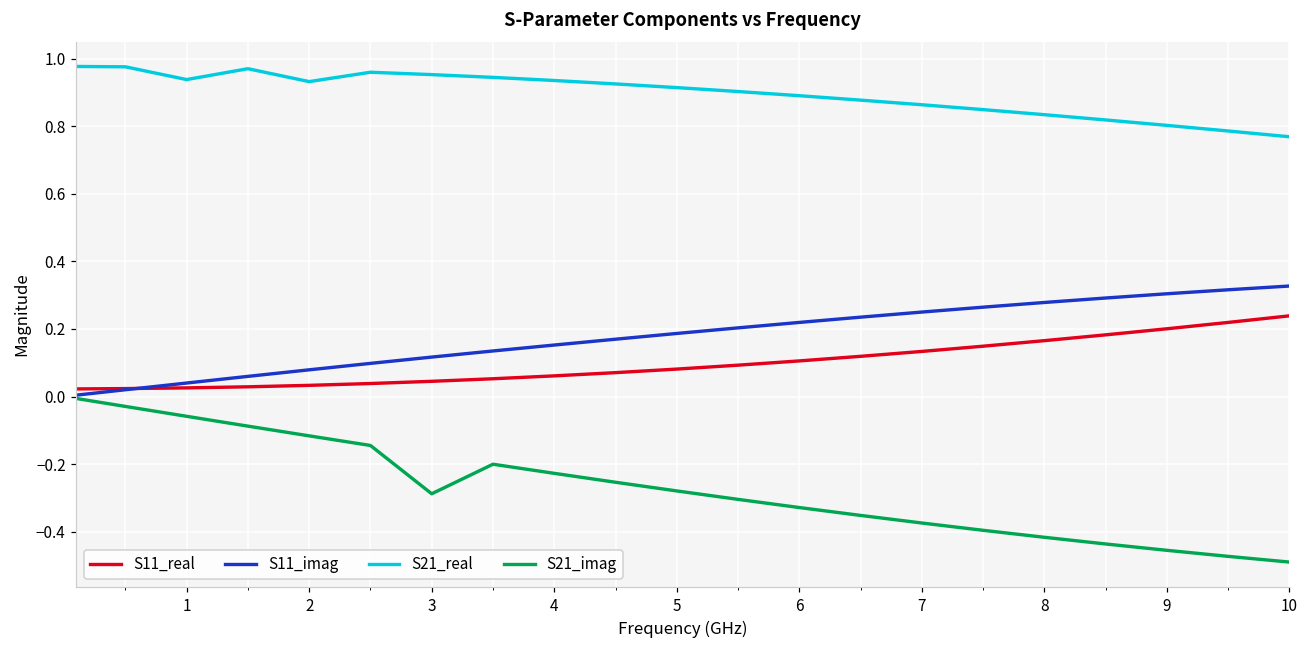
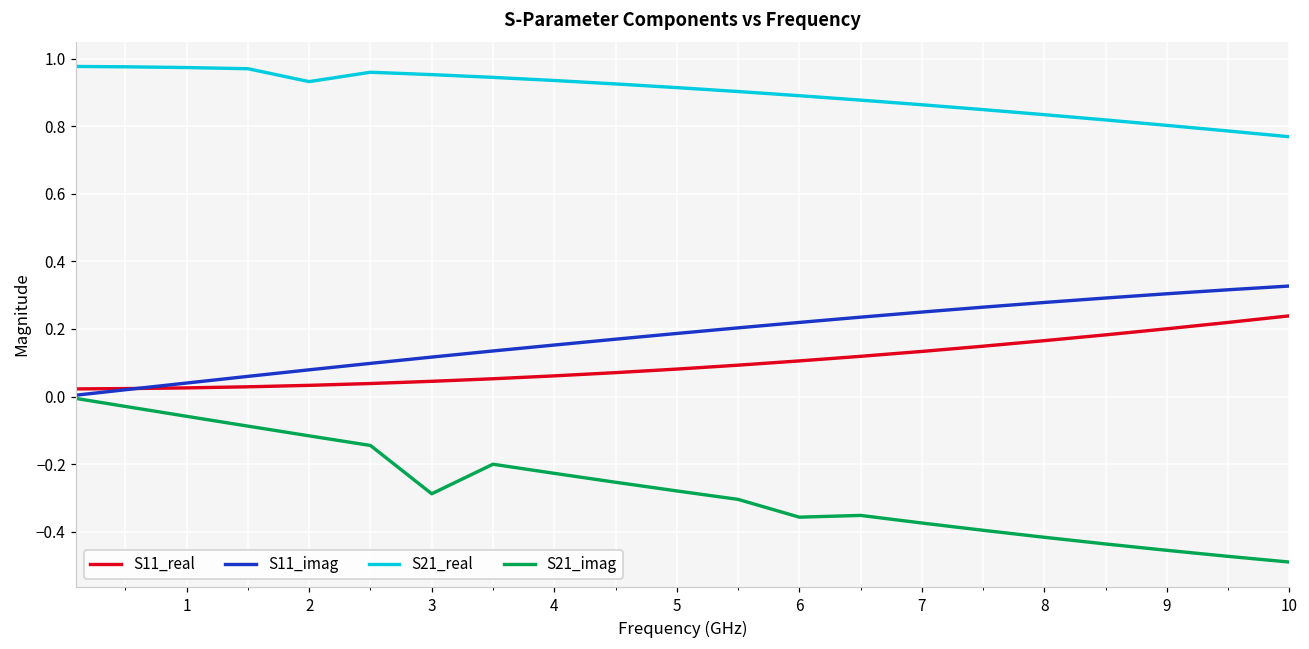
S21_real, 1: 0.94 -> 0.97
S21_imag, 6: -0.33 -> -0.36
